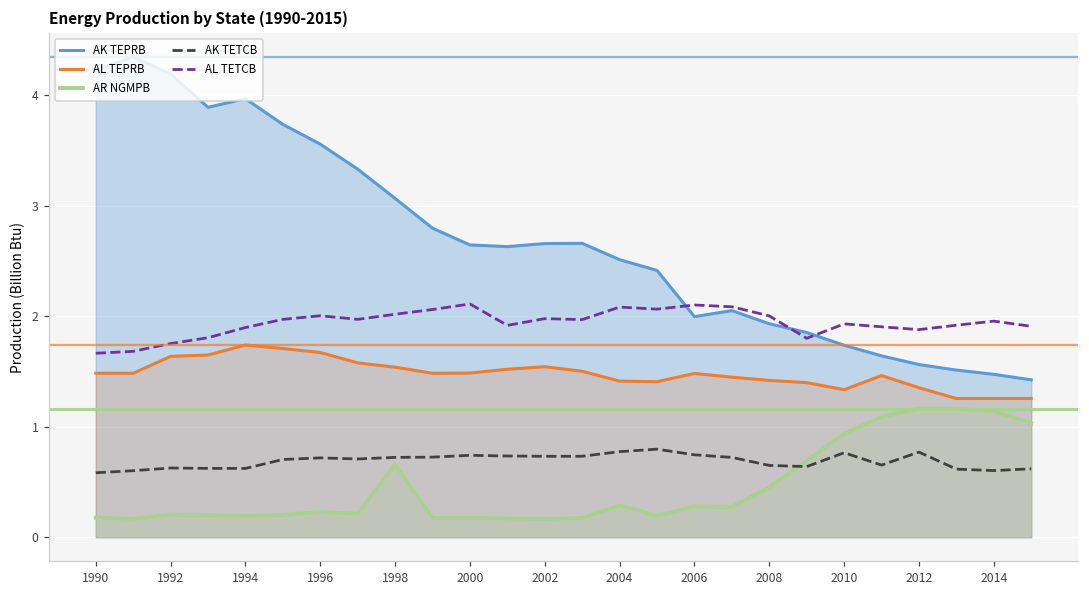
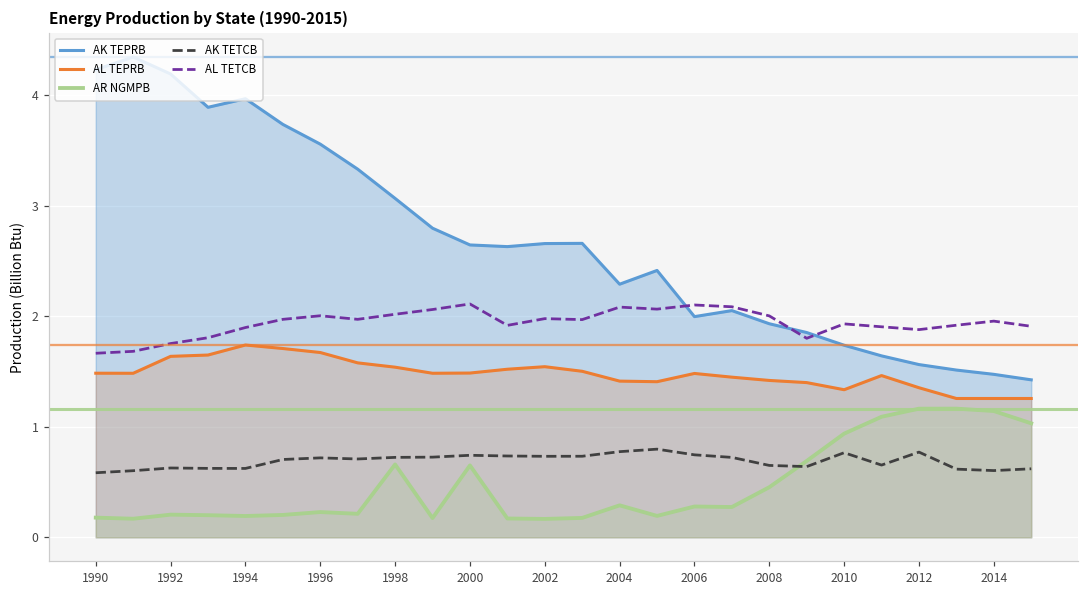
AR NGMPB, 2000: 0.18 -> 0.65
AK TEPRB, 2004: 2.51 -> 2.29
